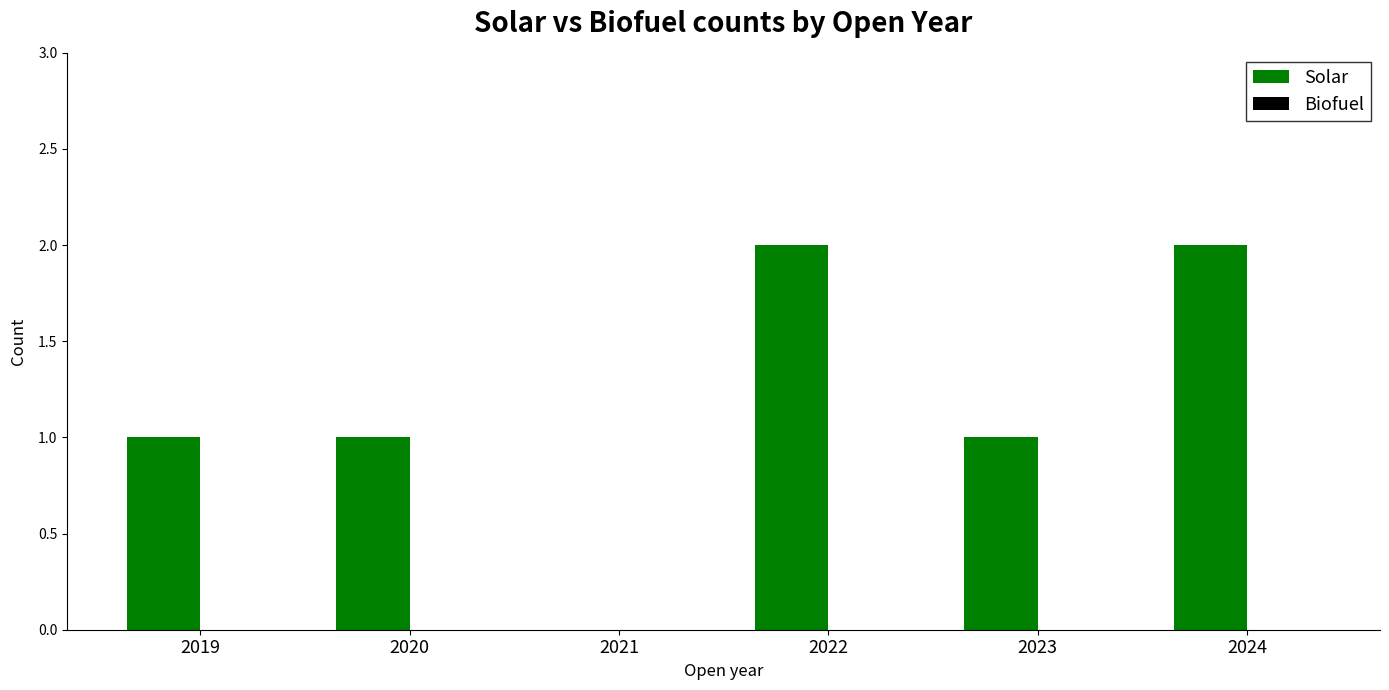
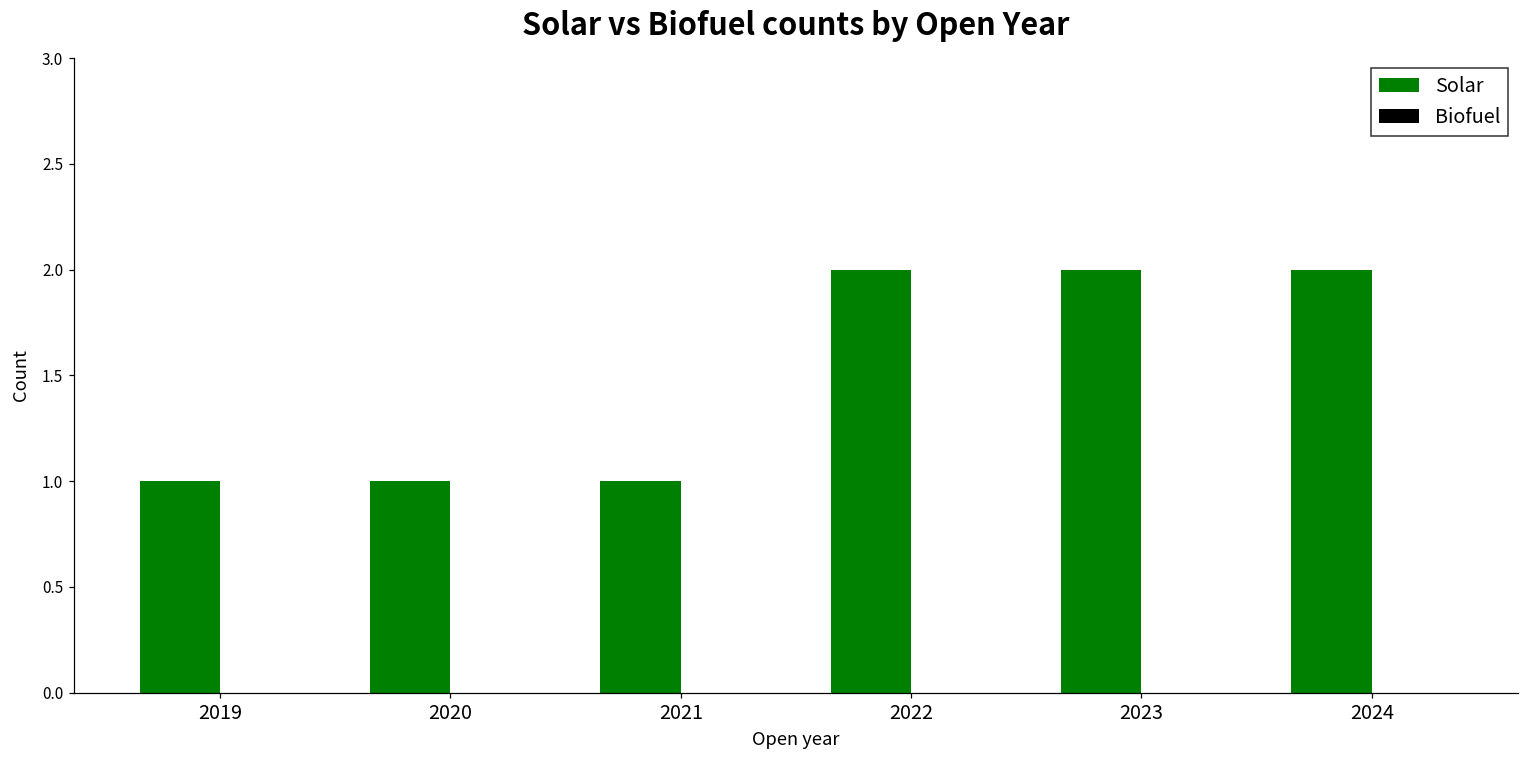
Solar, 2021: 0 -> 1
Solar, 2023: 1 -> 2
